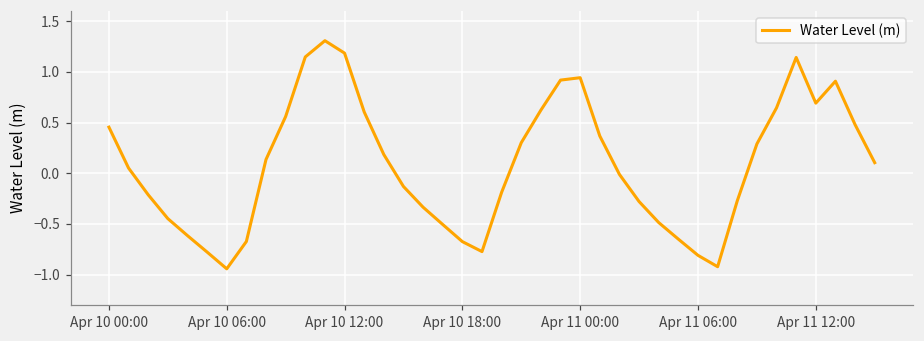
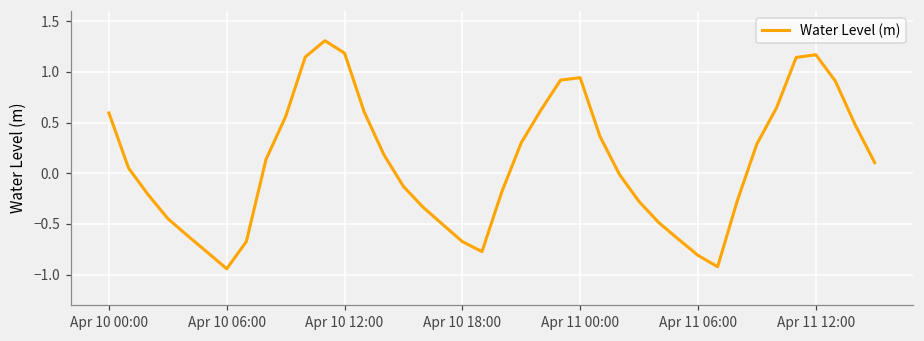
Apr 10 00:00: 0.5 -> 0.6
Apr 11 12:00: 0.7 -> 1.2
